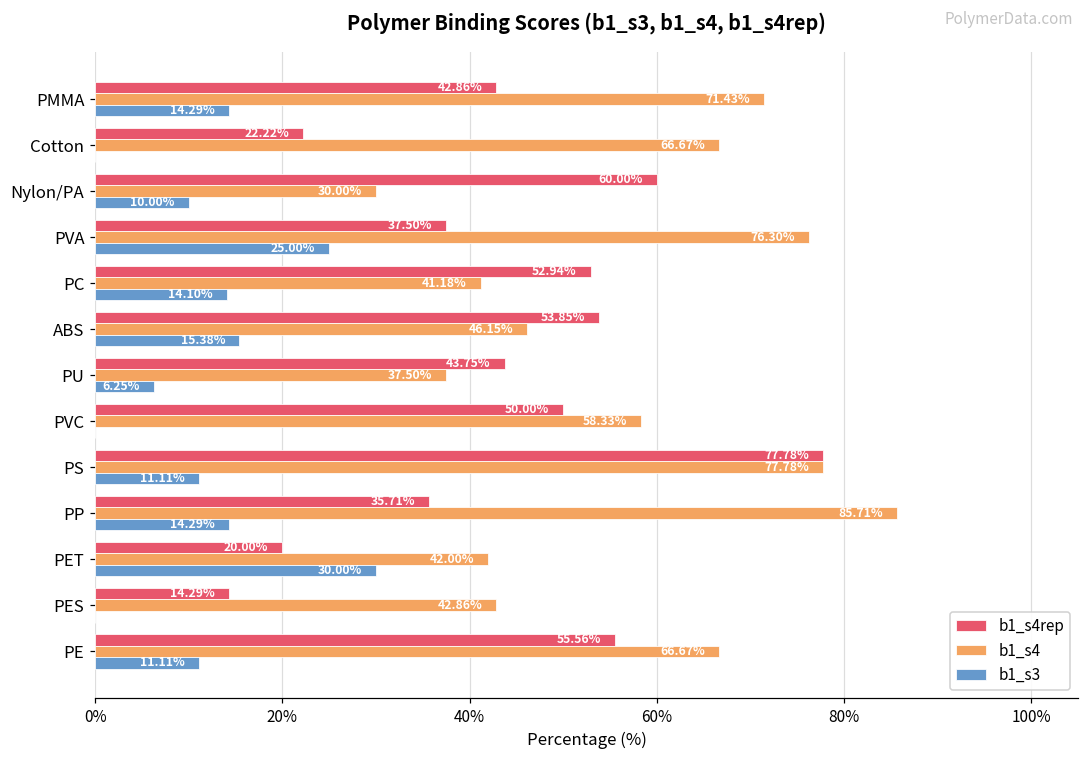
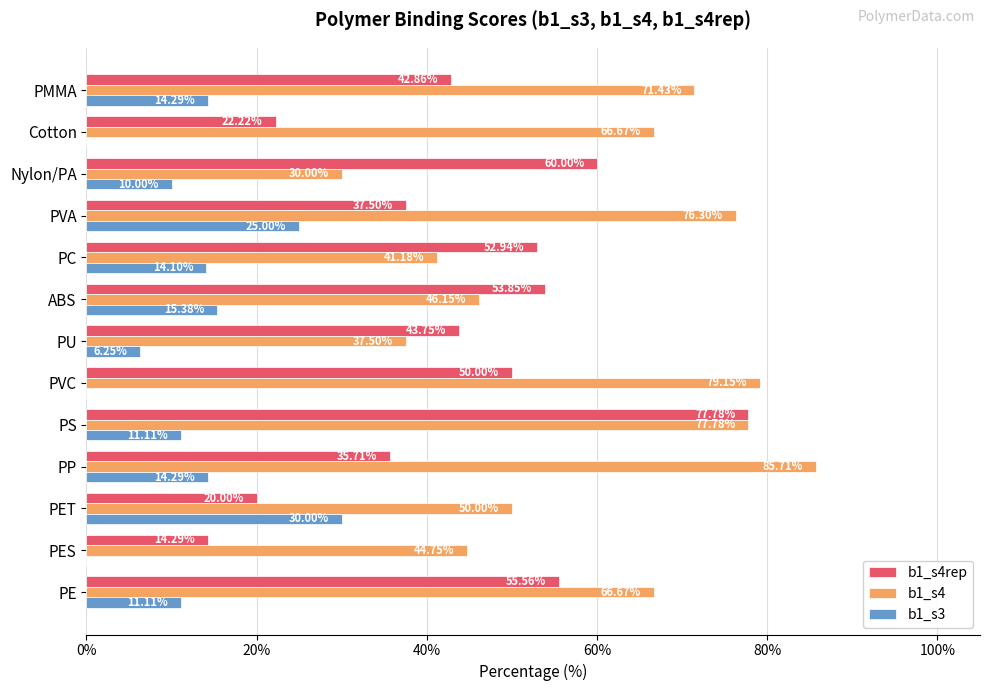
b1_s4, PVC: 58.33% -> 79.15%
b1_s4, PET: 42.00% -> 50.00%
b1_s4, PES: 42.86% -> 44.75%
